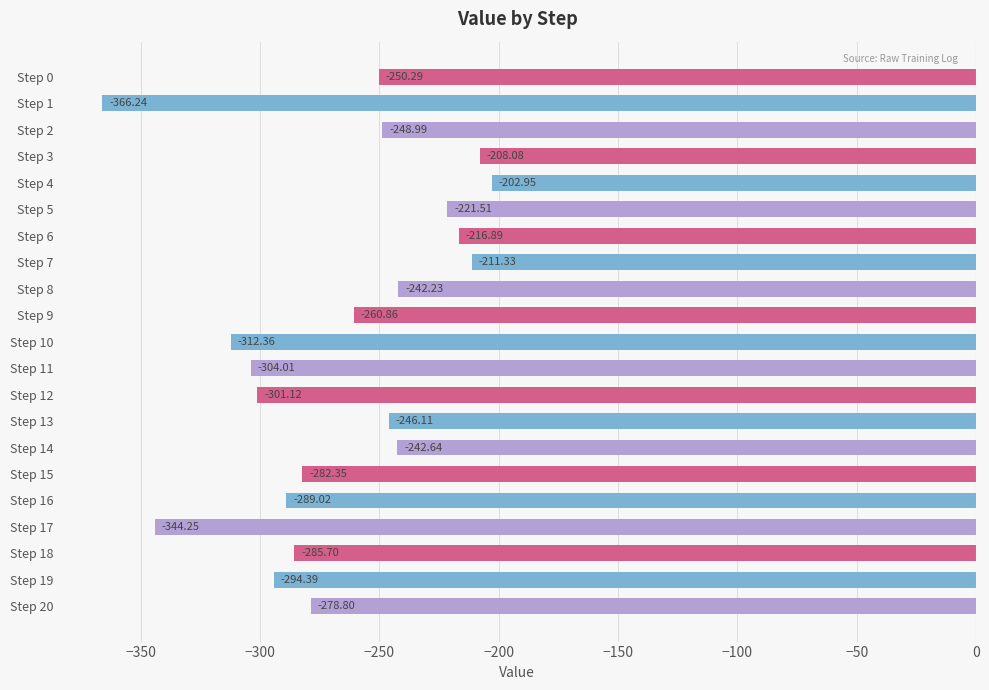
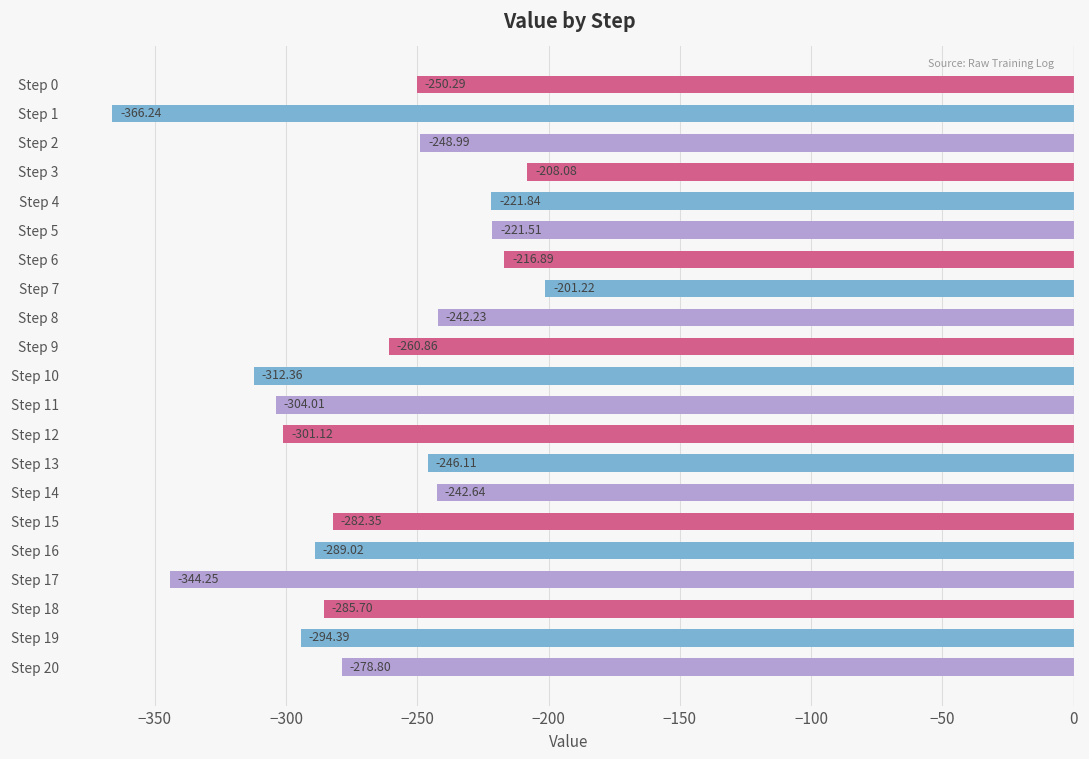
Step 4: -202.95 -> -221.84
Step 7: -211.33 -> -201.22
